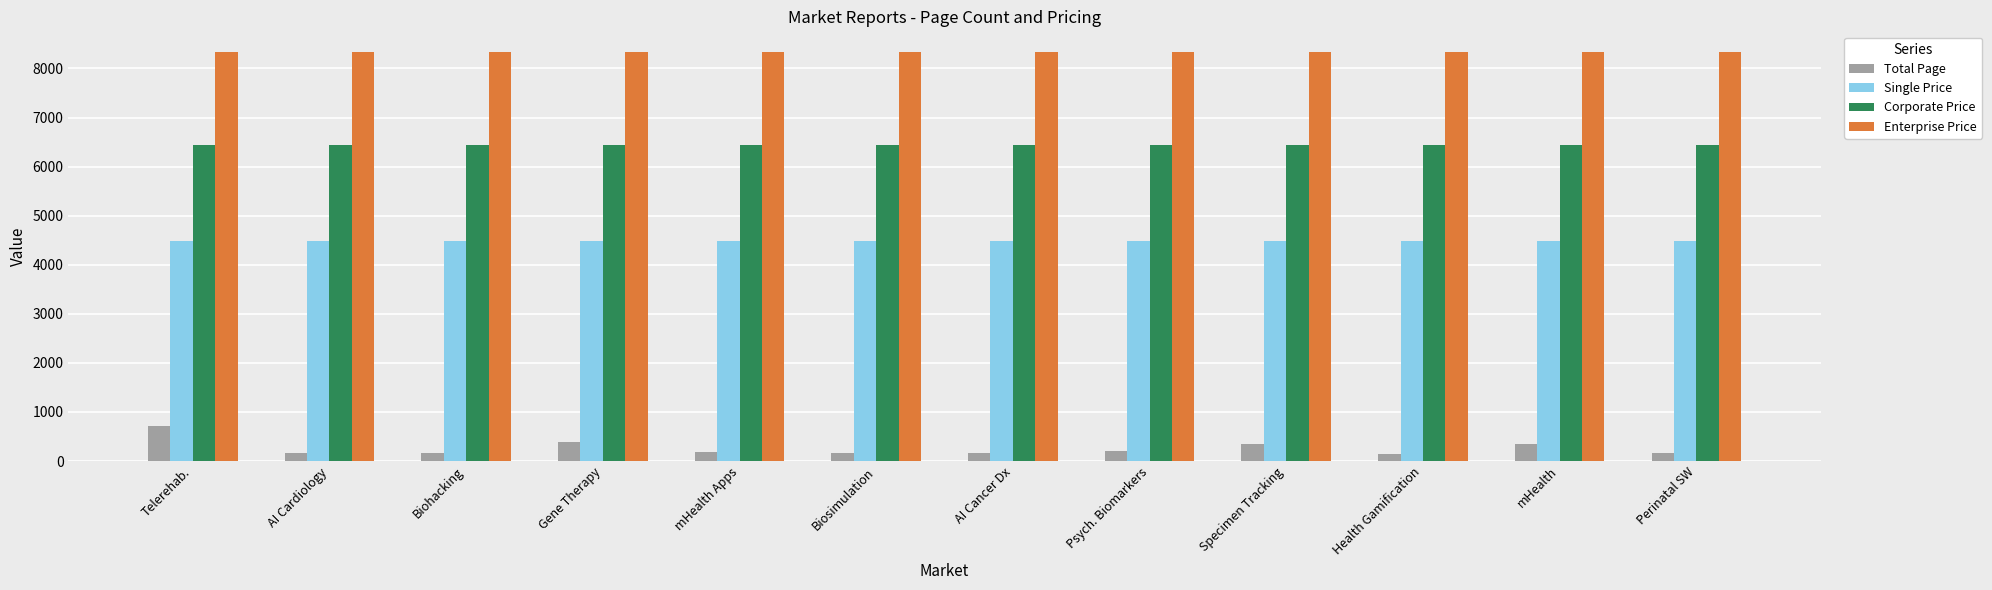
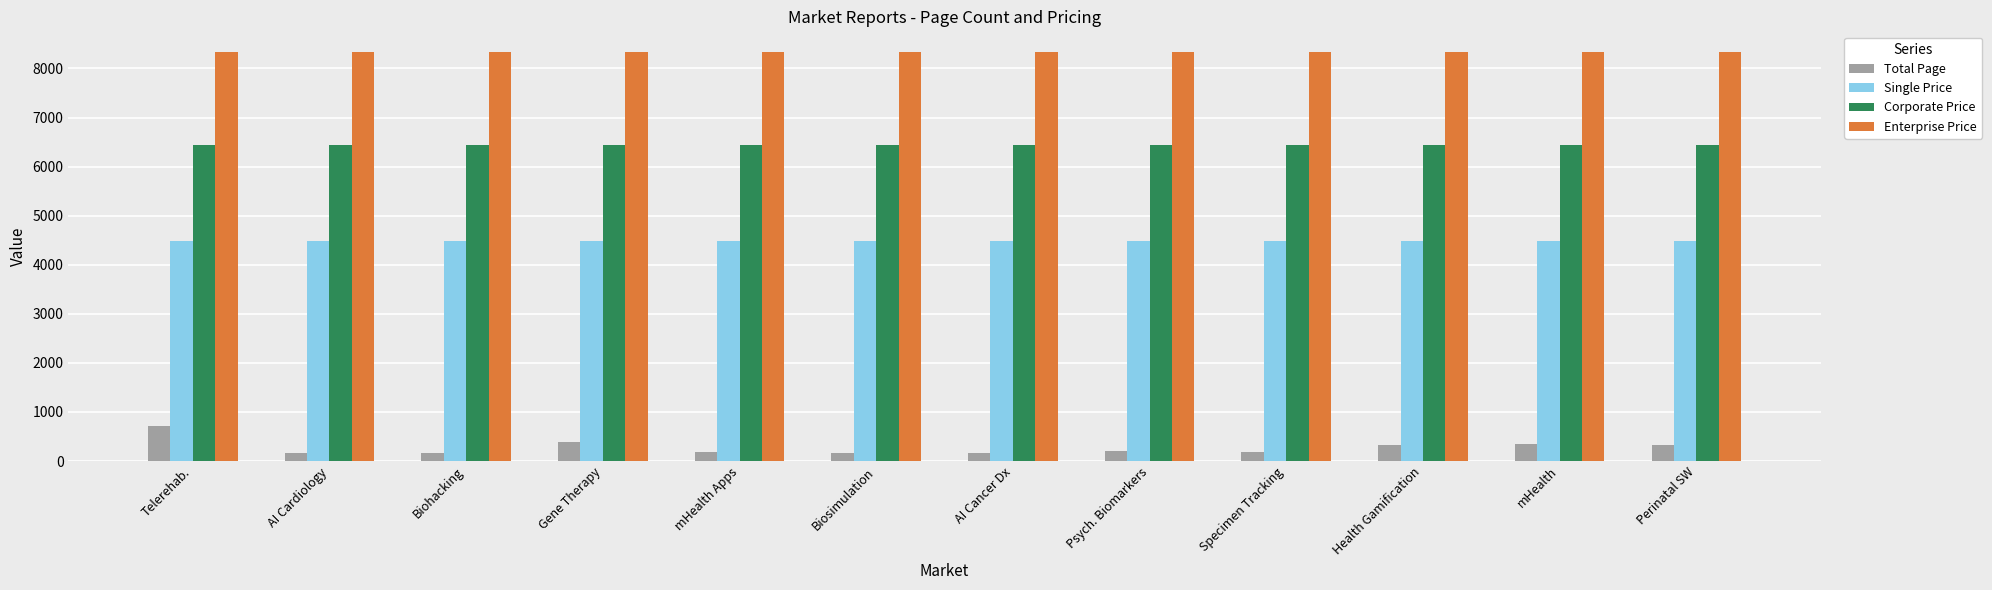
Total Page, Specimen Tracking: 300 -> 200
Total Page, Health Gamification: 200 -> 300
Total Page, Perinatal SW: 200 -> 300
